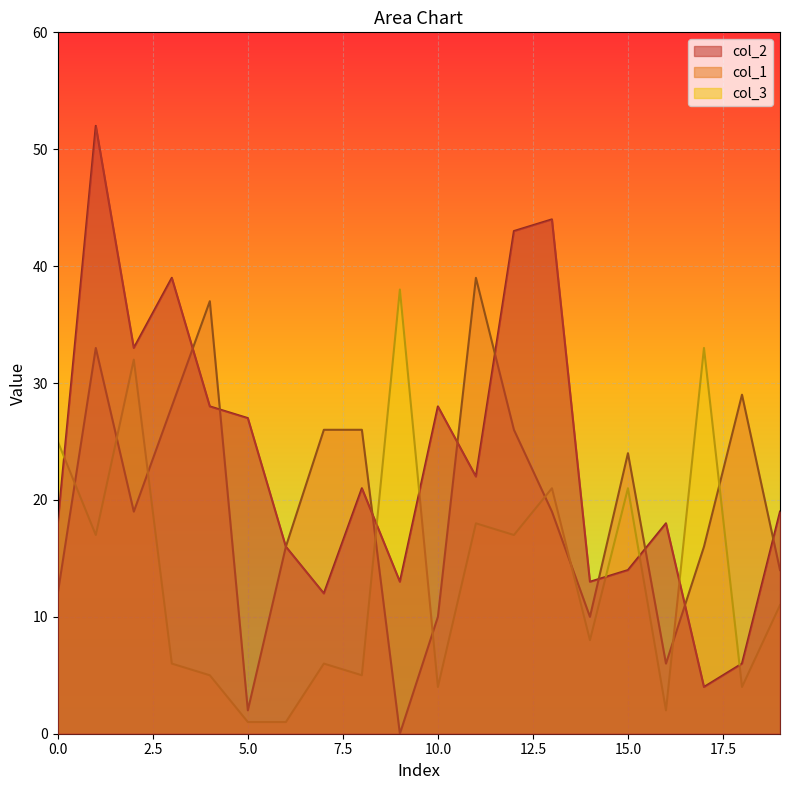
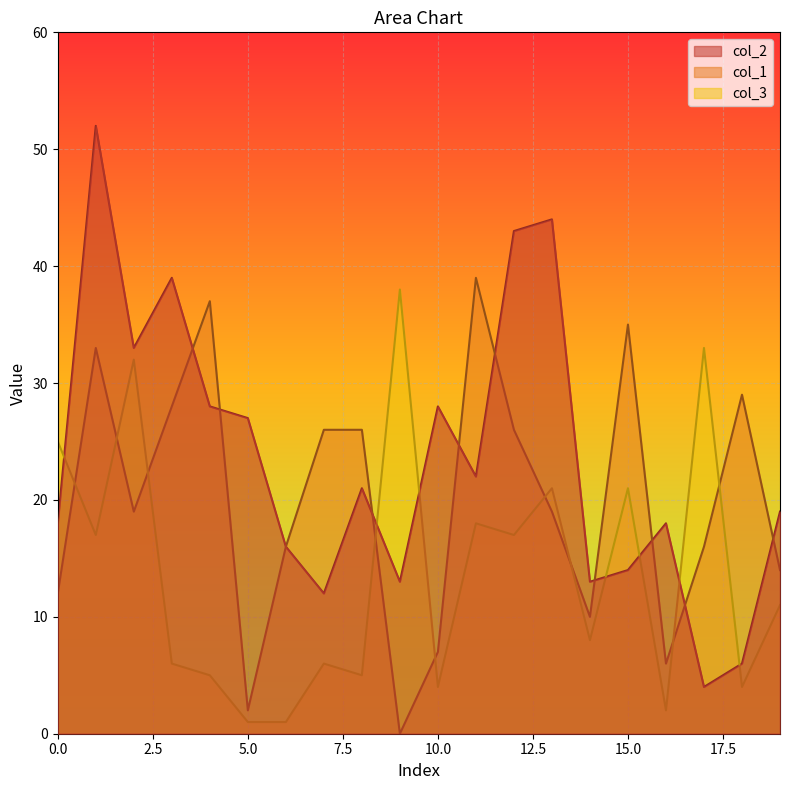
col_1, 10.0: 10 -> 7
col_1, 15.0: 24 -> 35
